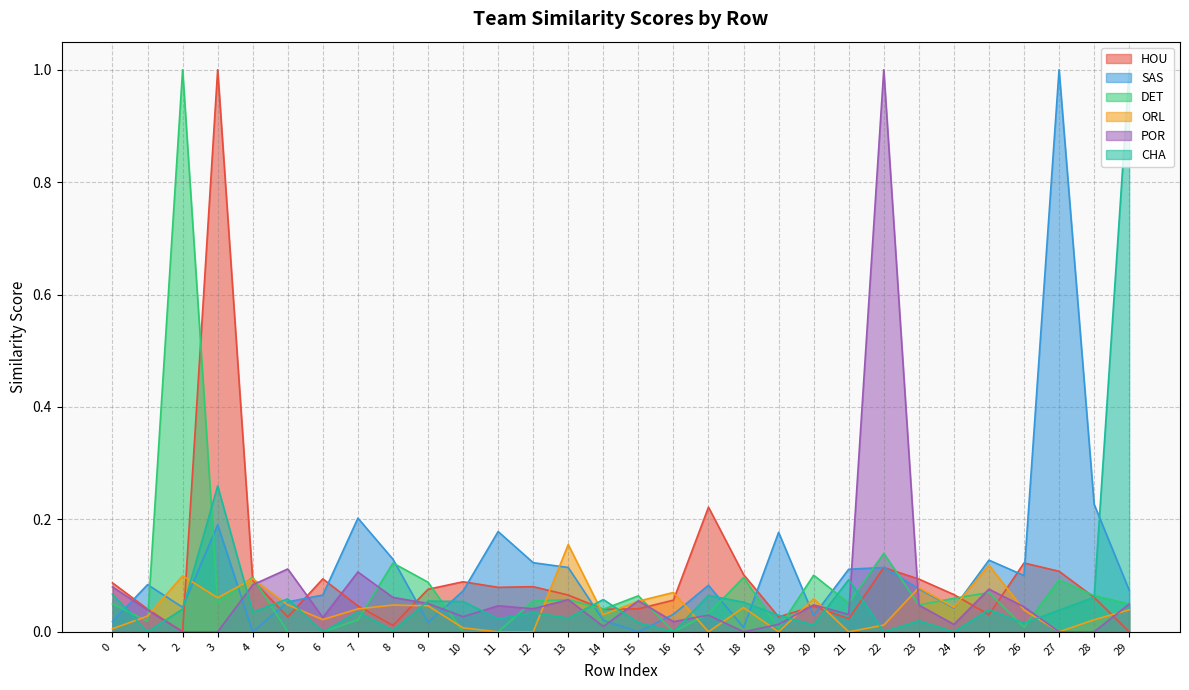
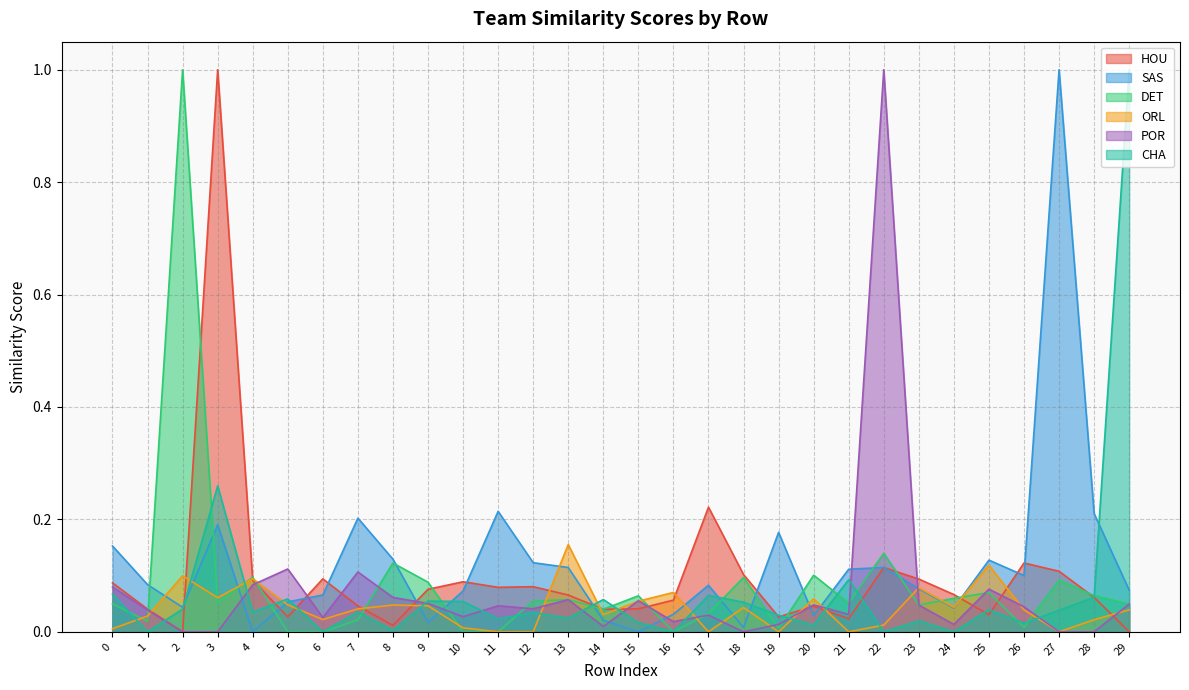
SAS, 0: 0.02 -> 0.15
SAS, 11: 0.18 -> 0.21
SAS, 28: 0.23 -> 0.21
